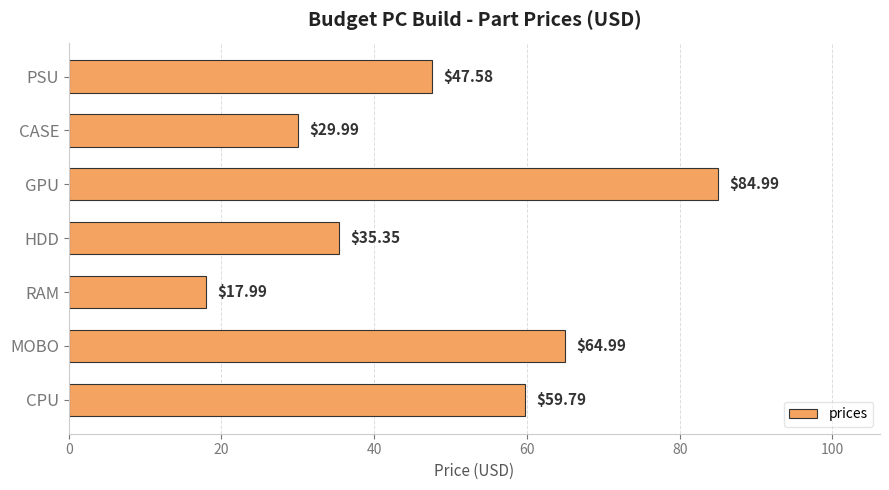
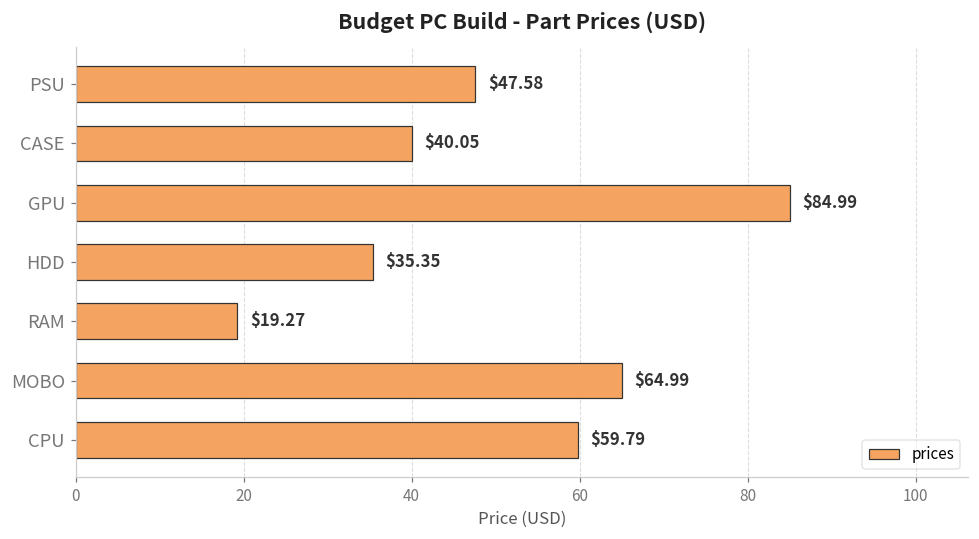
CASE: $29.99 -> $40.05
RAM: $17.99 -> $19.27
